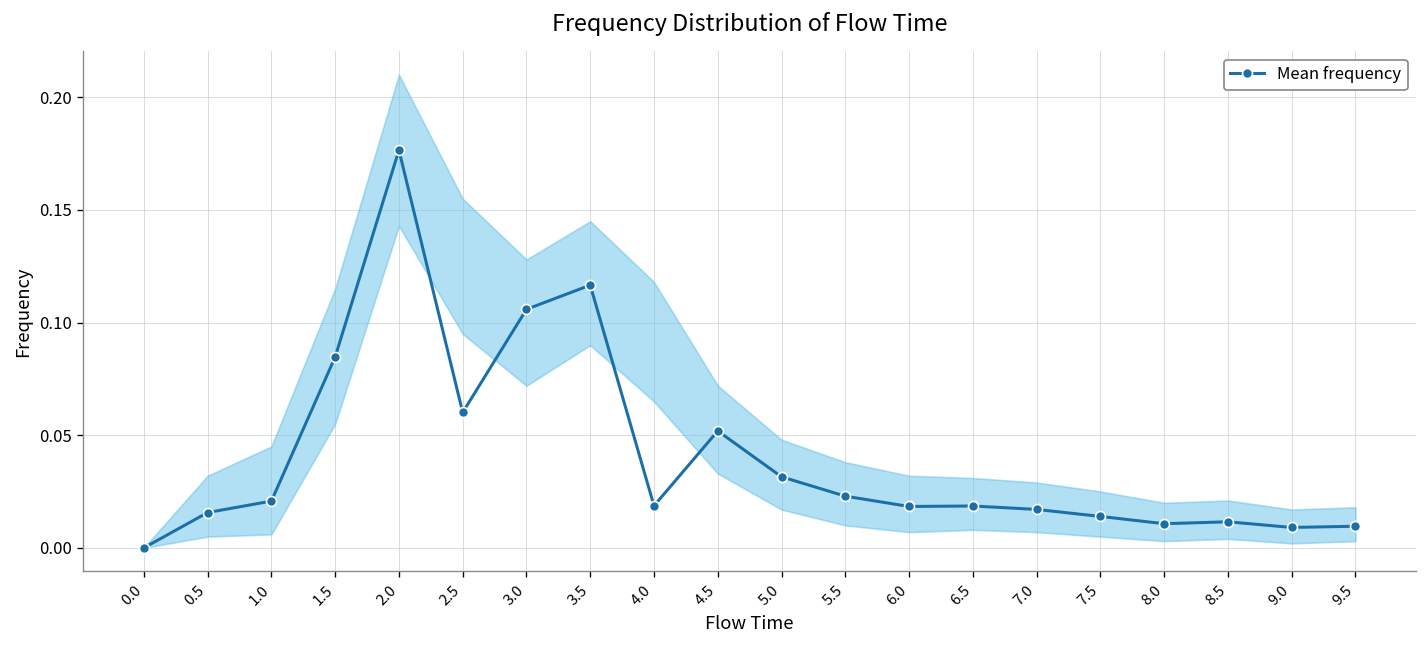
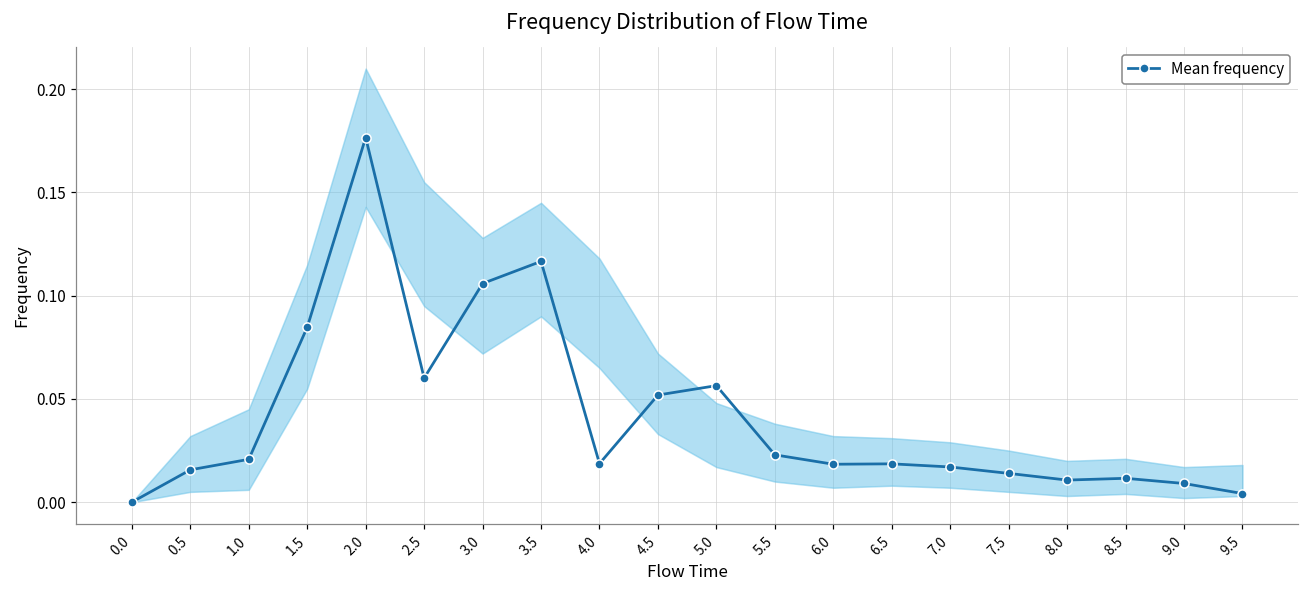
Mean frequency, 5.0: 0.032 -> 0.056
Mean frequency, 9.5: 0.010 -> 0.004
